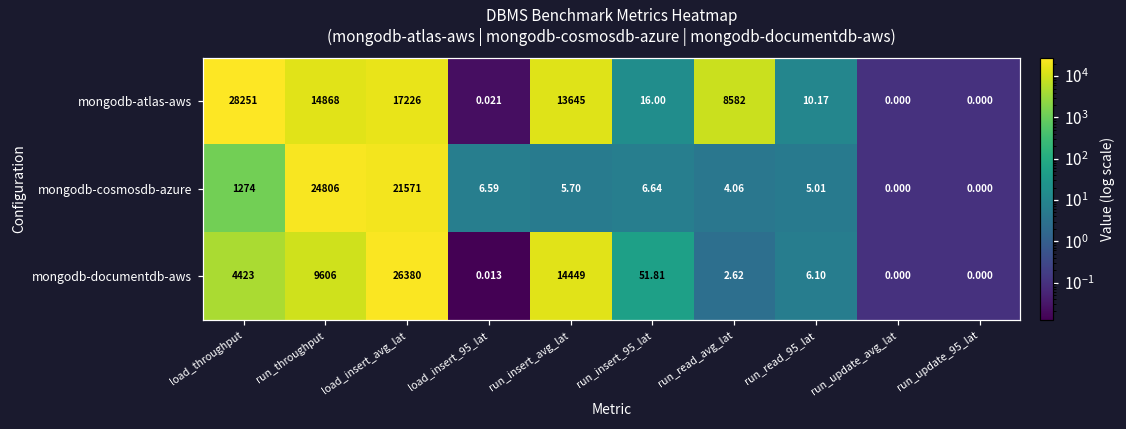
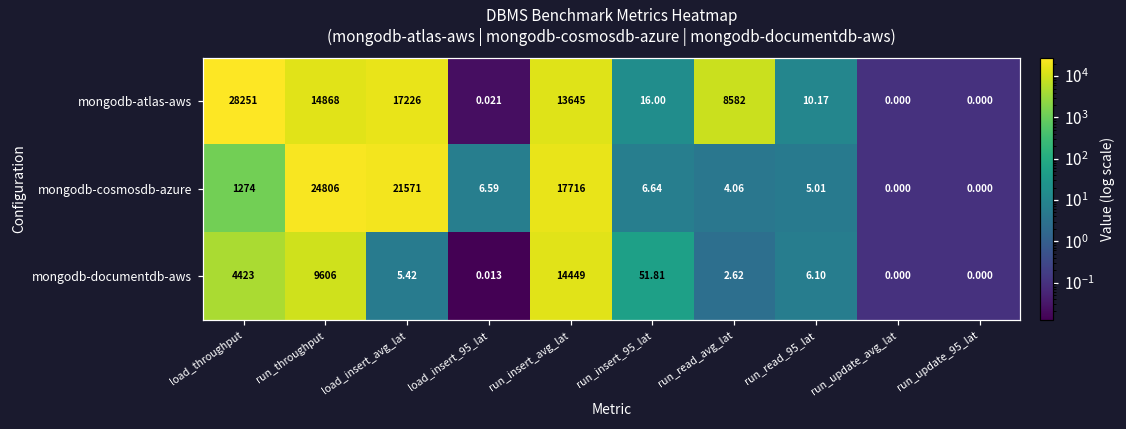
mongodb-cosmosdb-azure, run_insert_avg_lat: 5.70 -> 17716
mongodb-documentdb-aws, load_insert_avg_lat: 26380 -> 5.42
